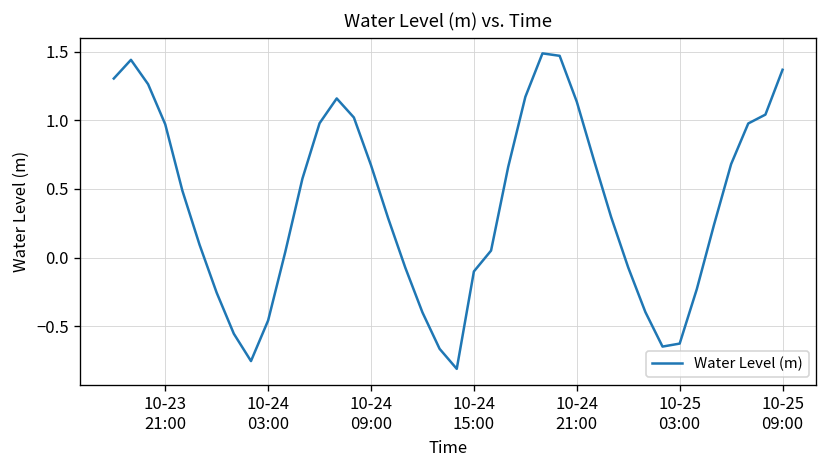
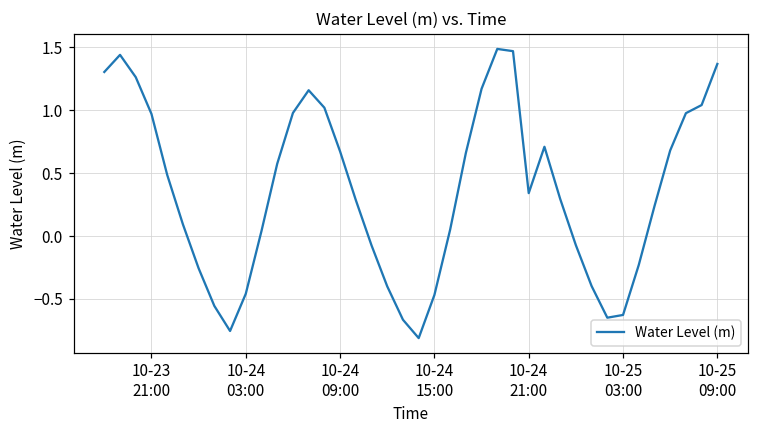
10-24 15:00: -0.10 -> -0.47
10-24 21:00: 1.13 -> 0.34
